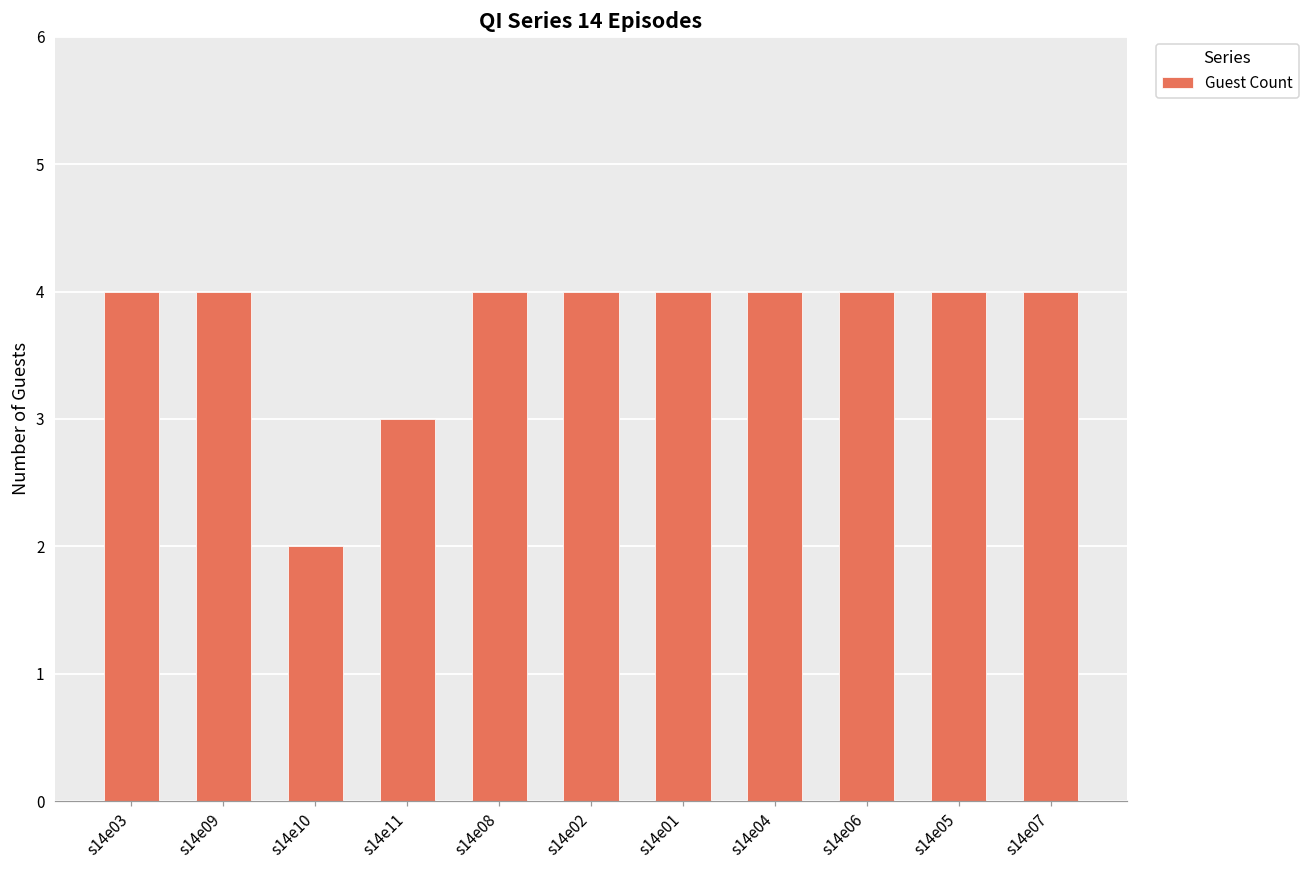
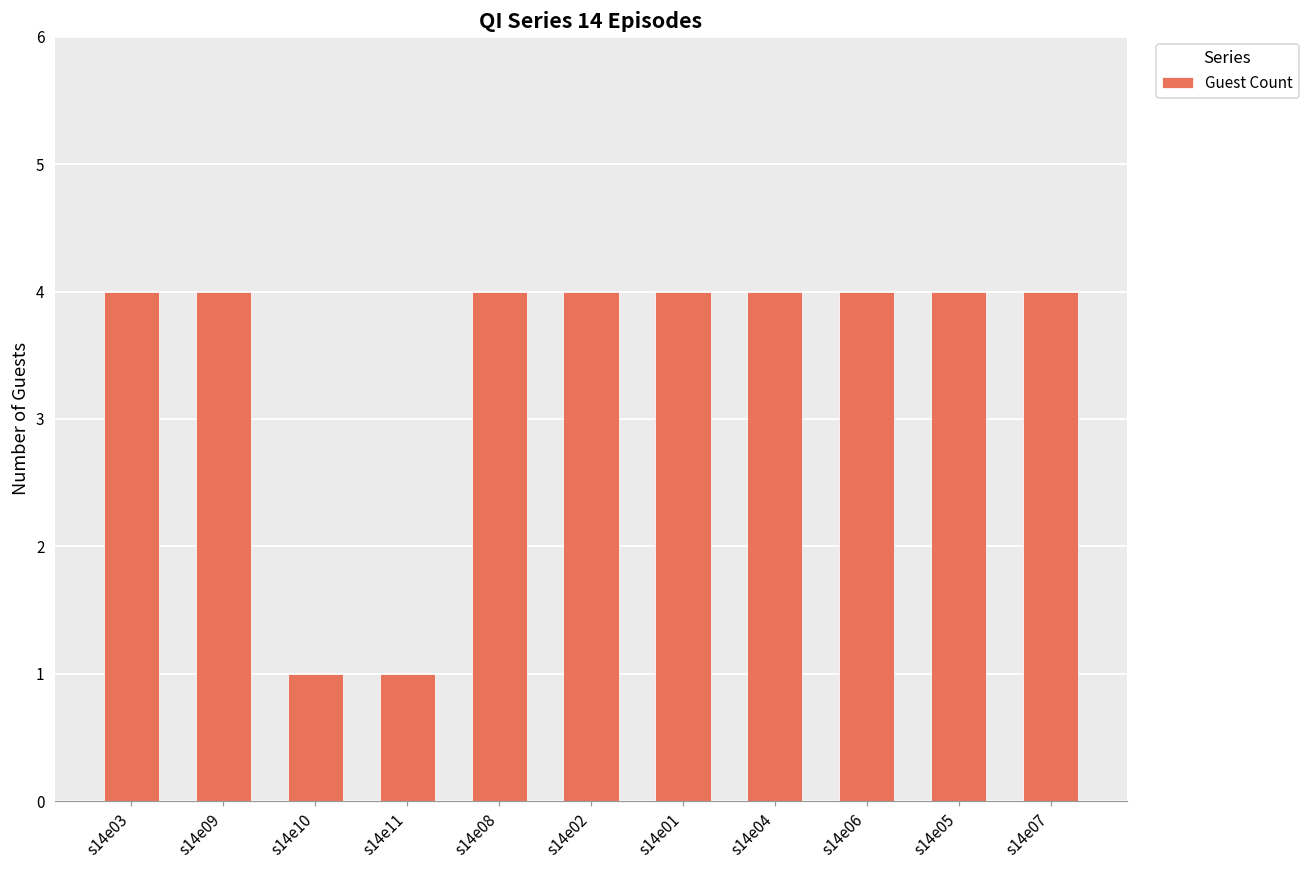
s14e10: 2 -> 1
s14e11: 3 -> 1
